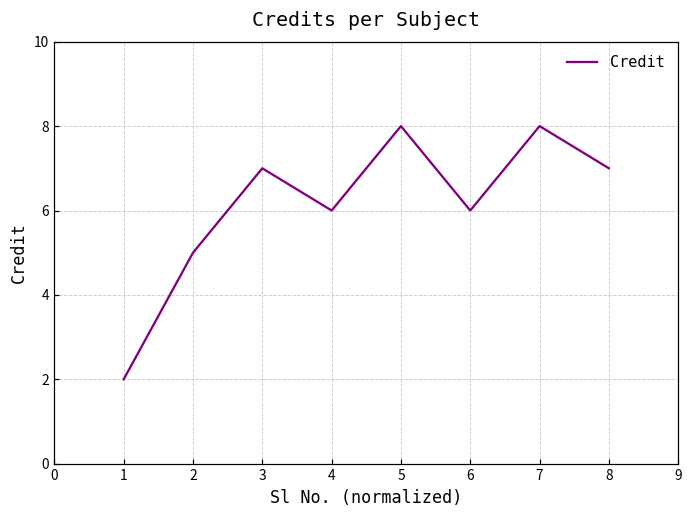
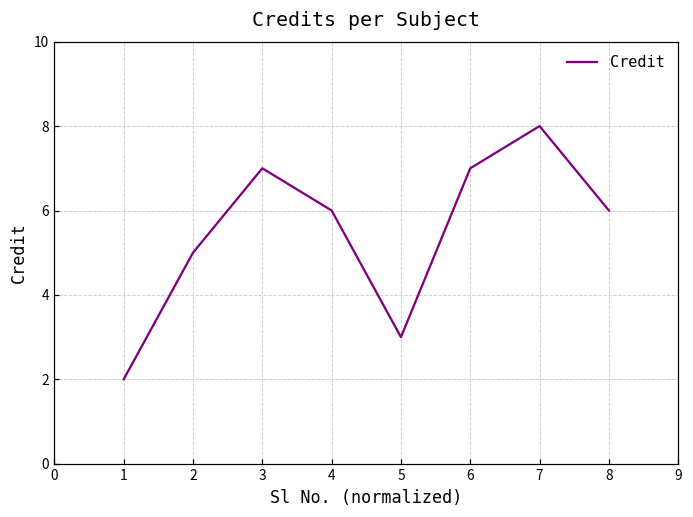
5: 8 -> 3
6: 6 -> 7
8: 7 -> 6
